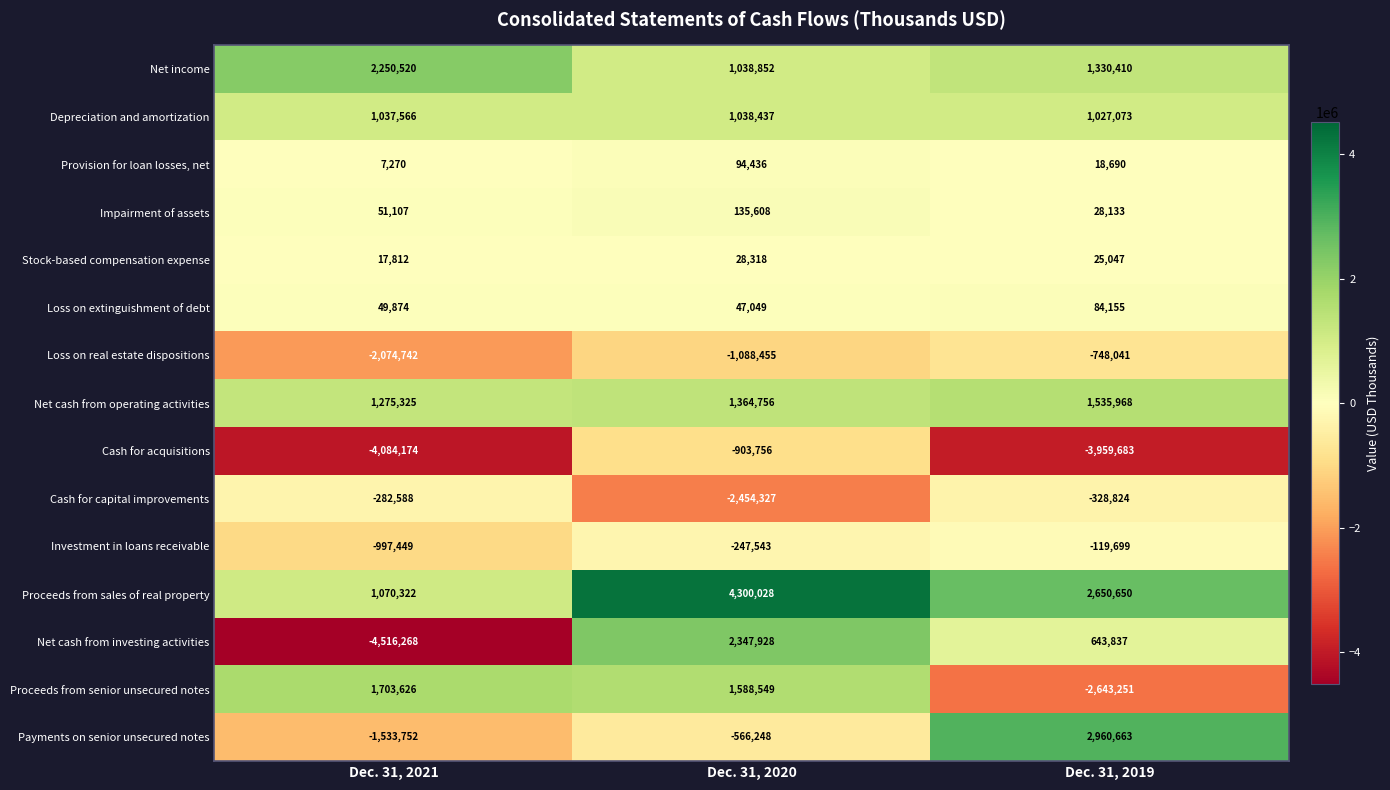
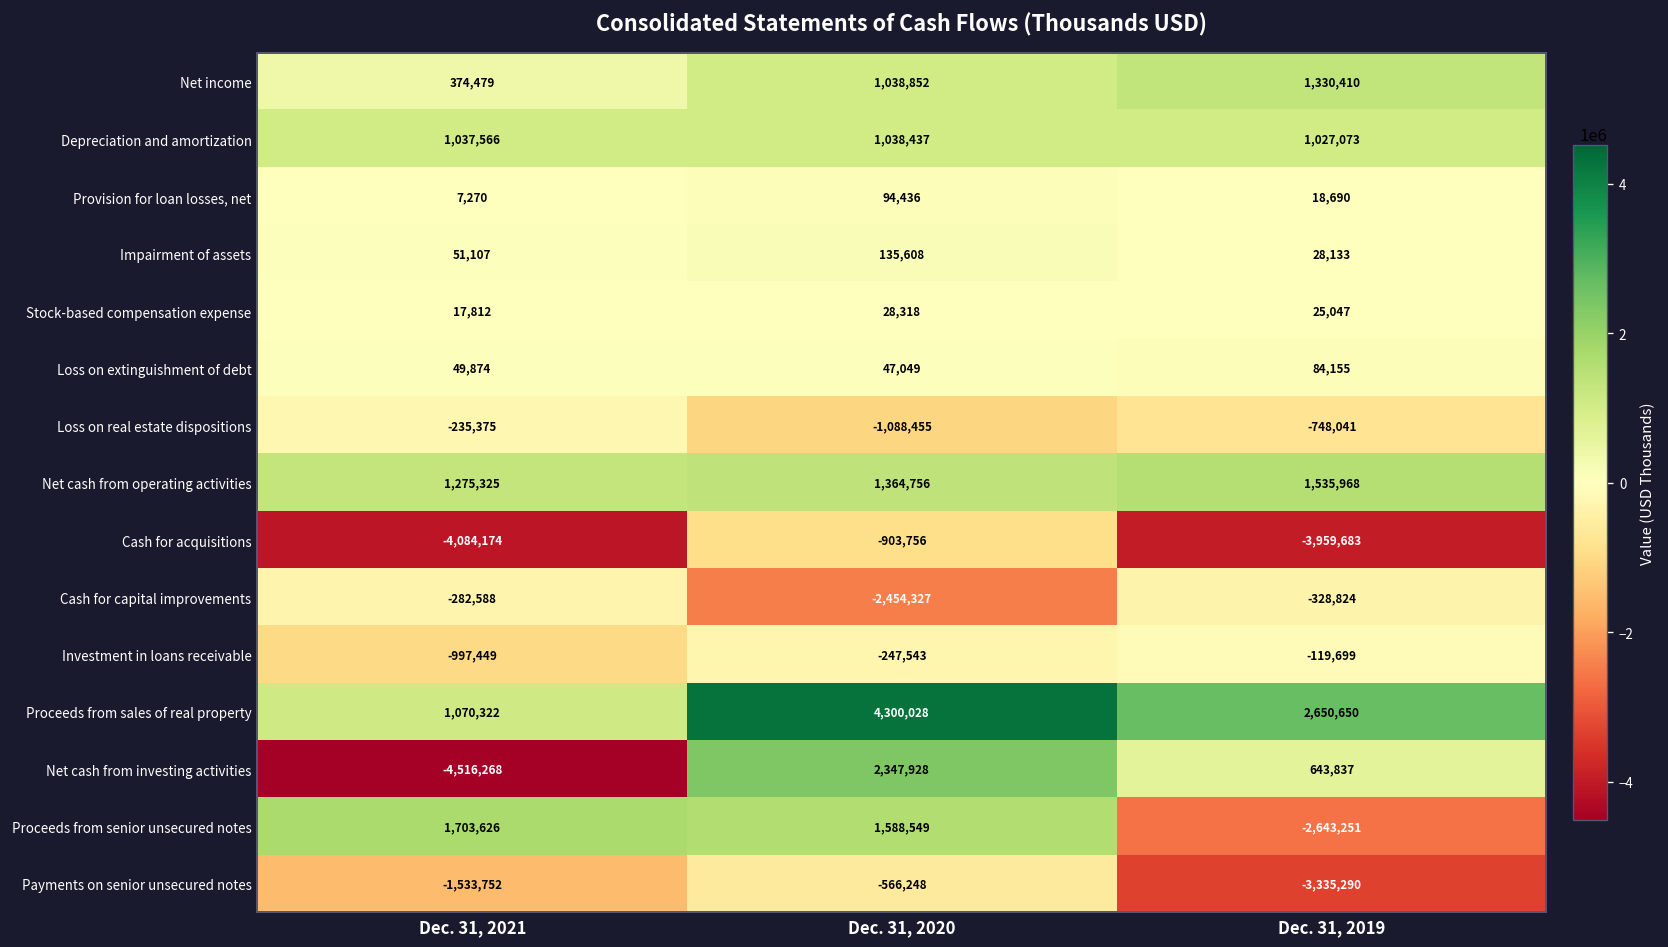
Net income, Dec. 31, 2021: 2,250,520 -> 374,479
Loss on real estate dispositions, Dec. 31, 2021: -2,074,742 -> -235,375
Payments on senior unsecured notes, Dec. 31, 2019: 2,960,663 -> -3,335,290
